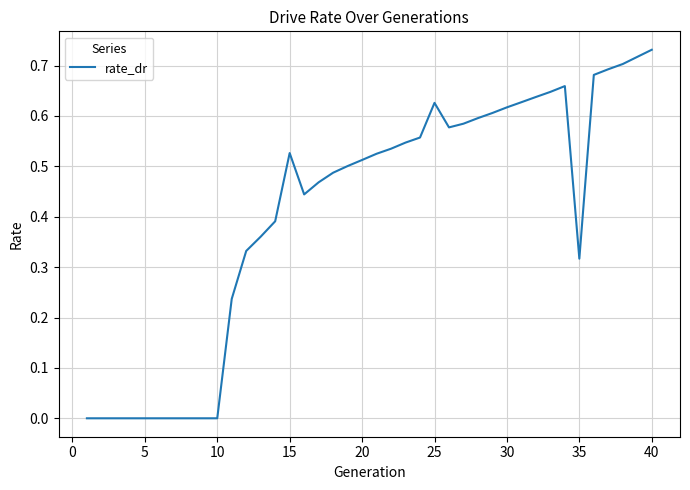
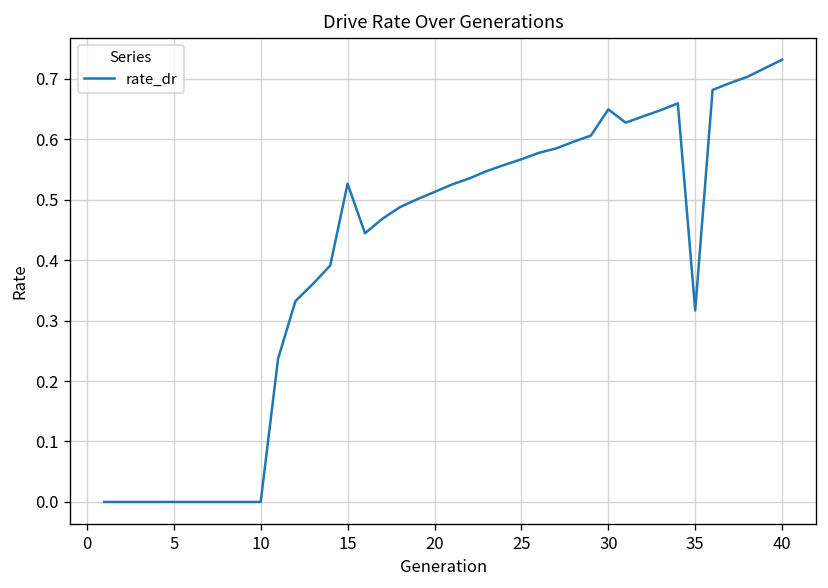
25: 0.63 -> 0.57
30: 0.62 -> 0.65
